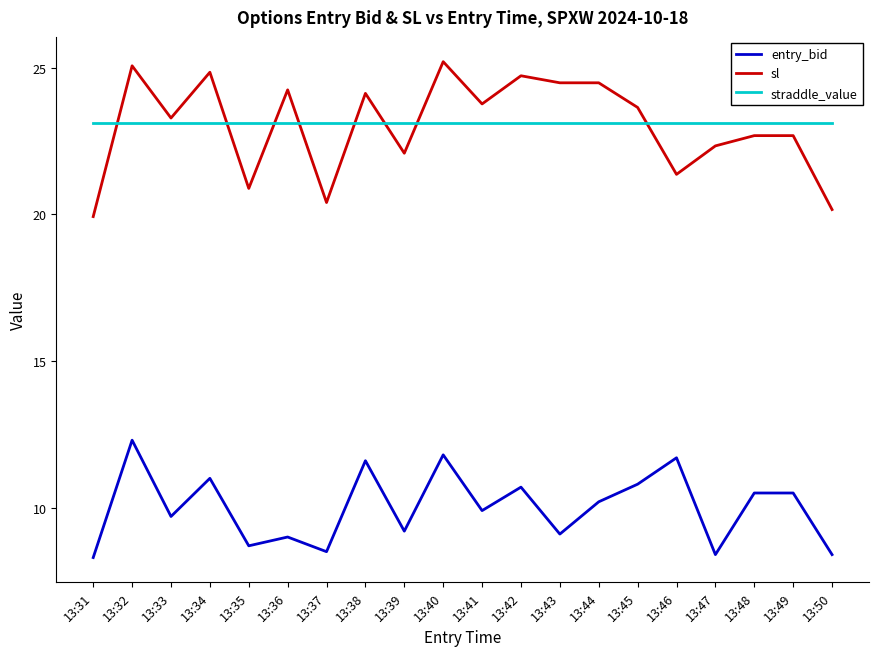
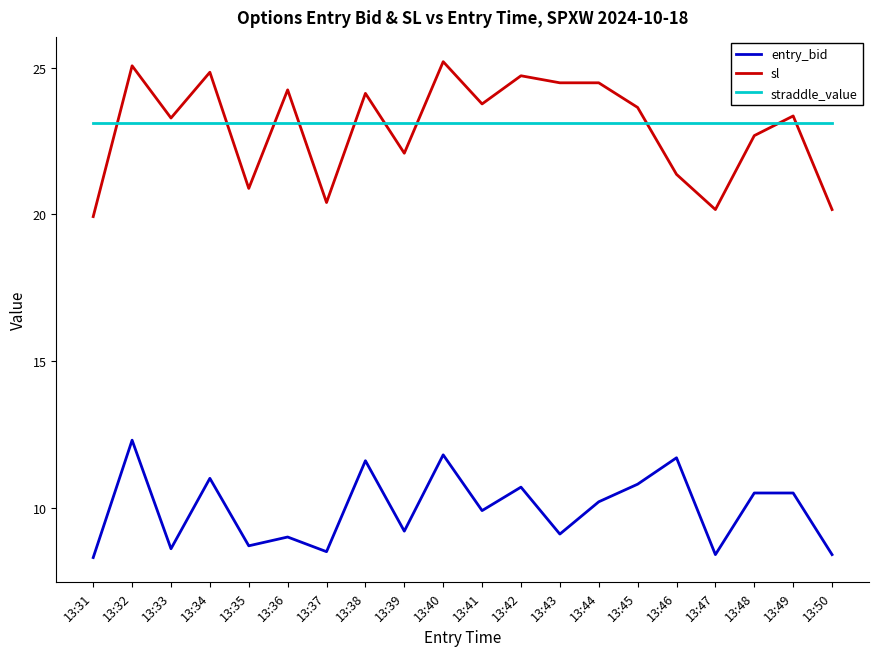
entry_bid, 13:33: 9.7 -> 8.6
sl, 13:47: 22.3 -> 20.2
sl, 13:49: 22.7 -> 23.4
